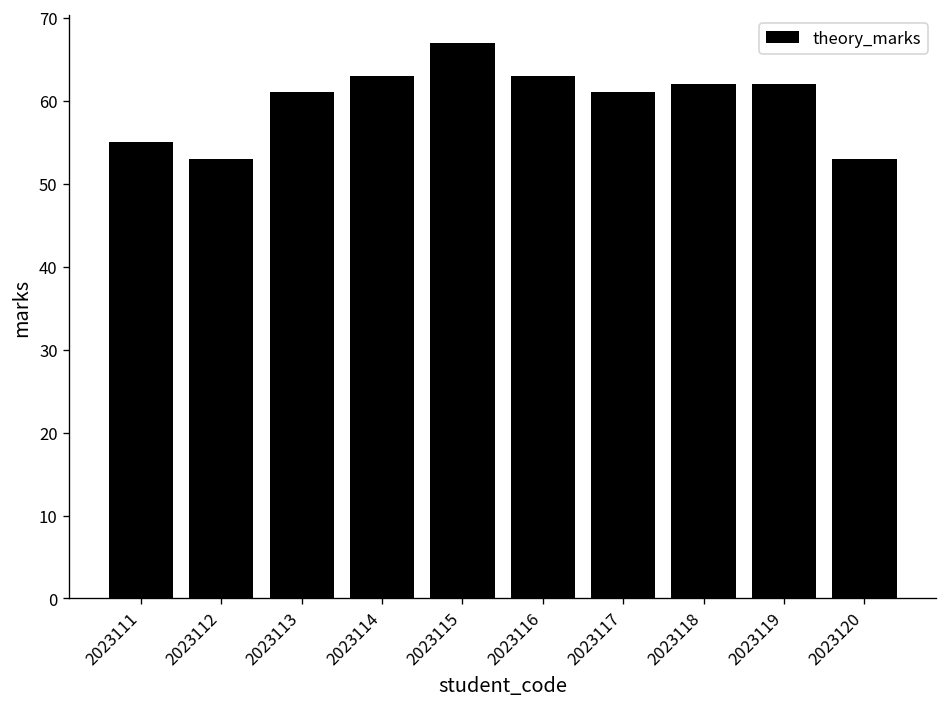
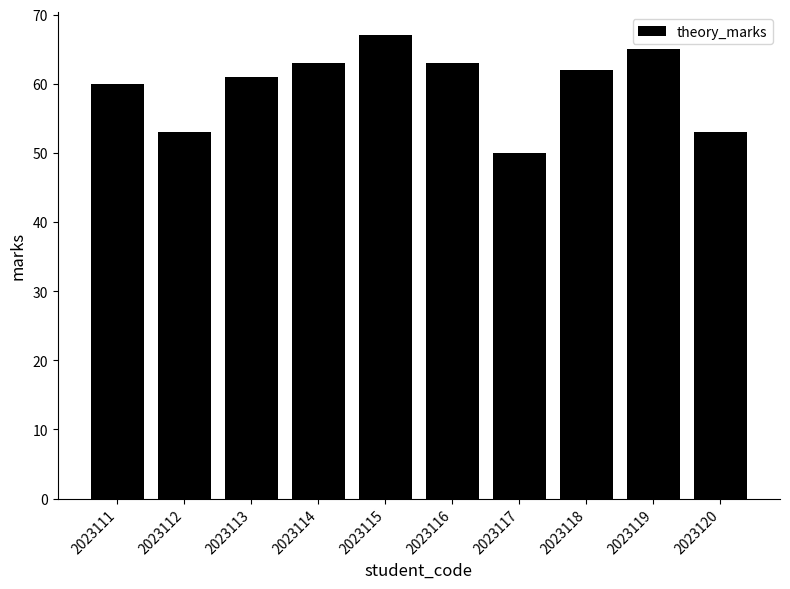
2023111: 55 -> 60
2023117: 61 -> 50
2023119: 62 -> 65
